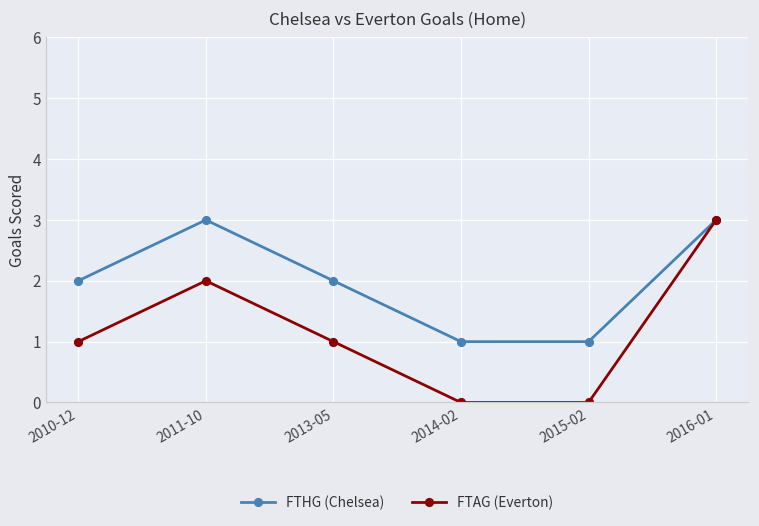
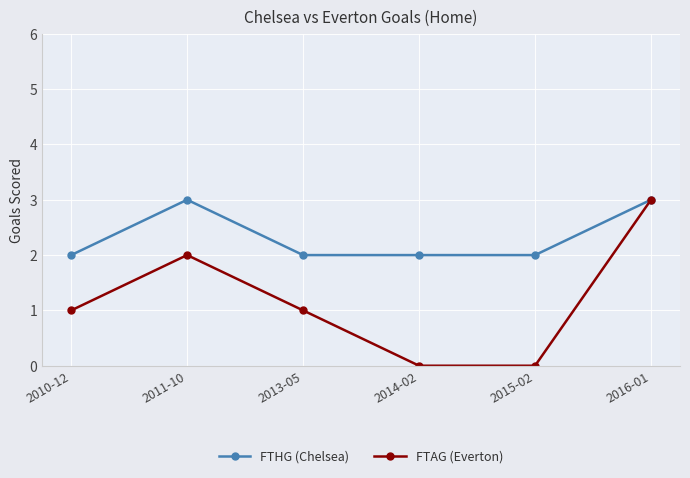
FTHG (Chelsea), 2014-02: 1 -> 2
FTHG (Chelsea), 2015-02: 1 -> 2
